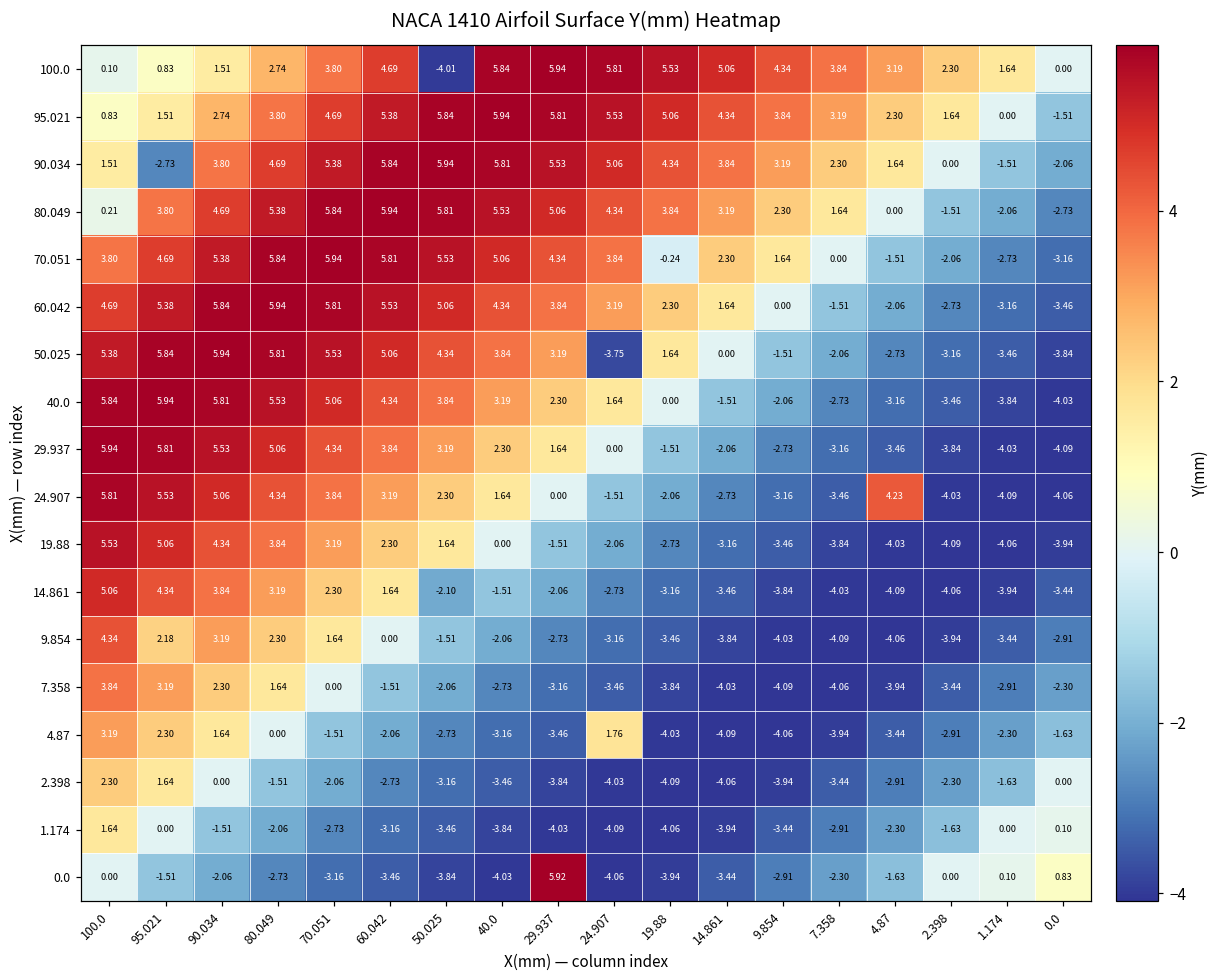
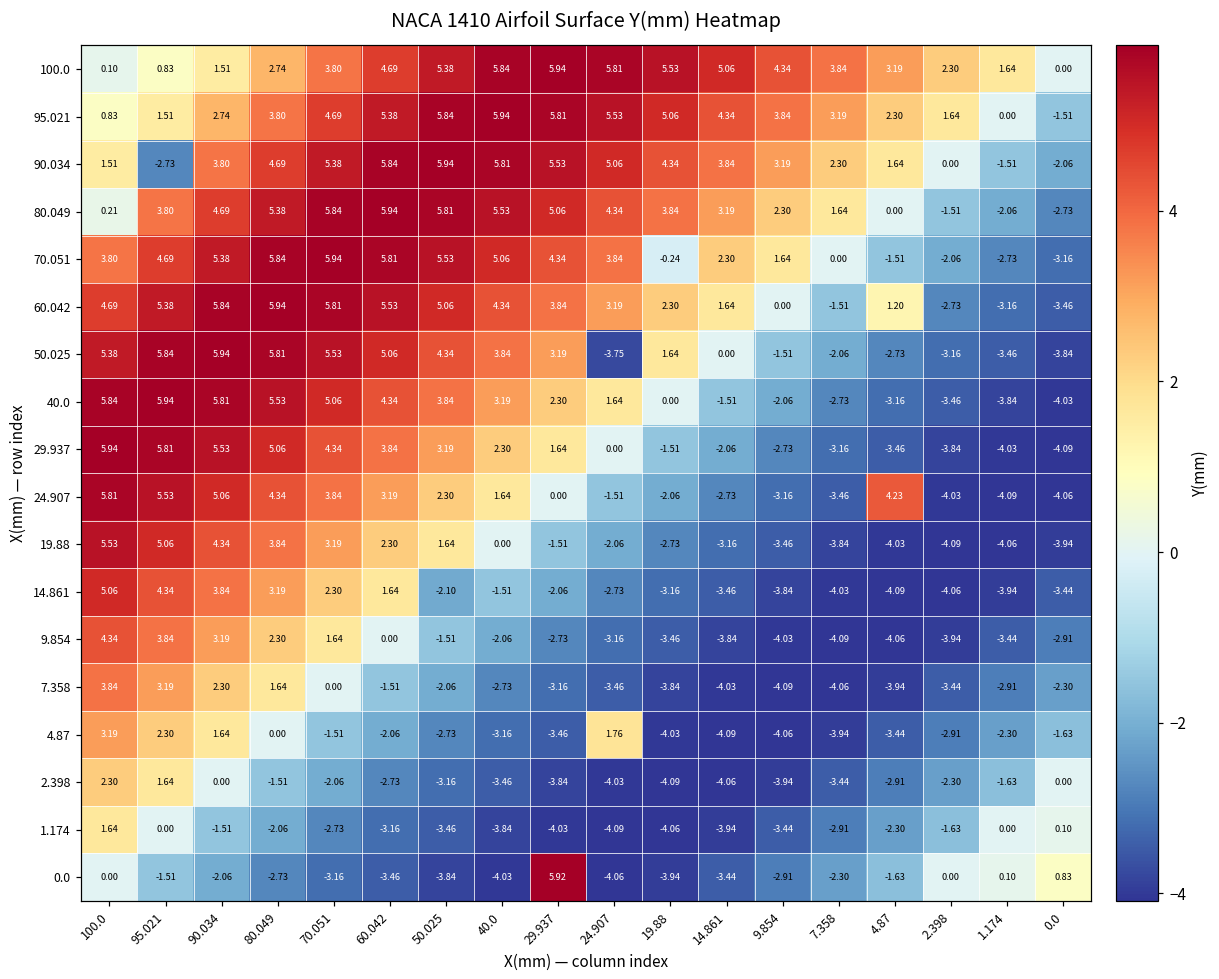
100.0, 50.025: -4.01 -> 5.38
60.042, 4.87: -2.06 -> 1.20
9.854, 95.021: 2.18 -> 3.84
